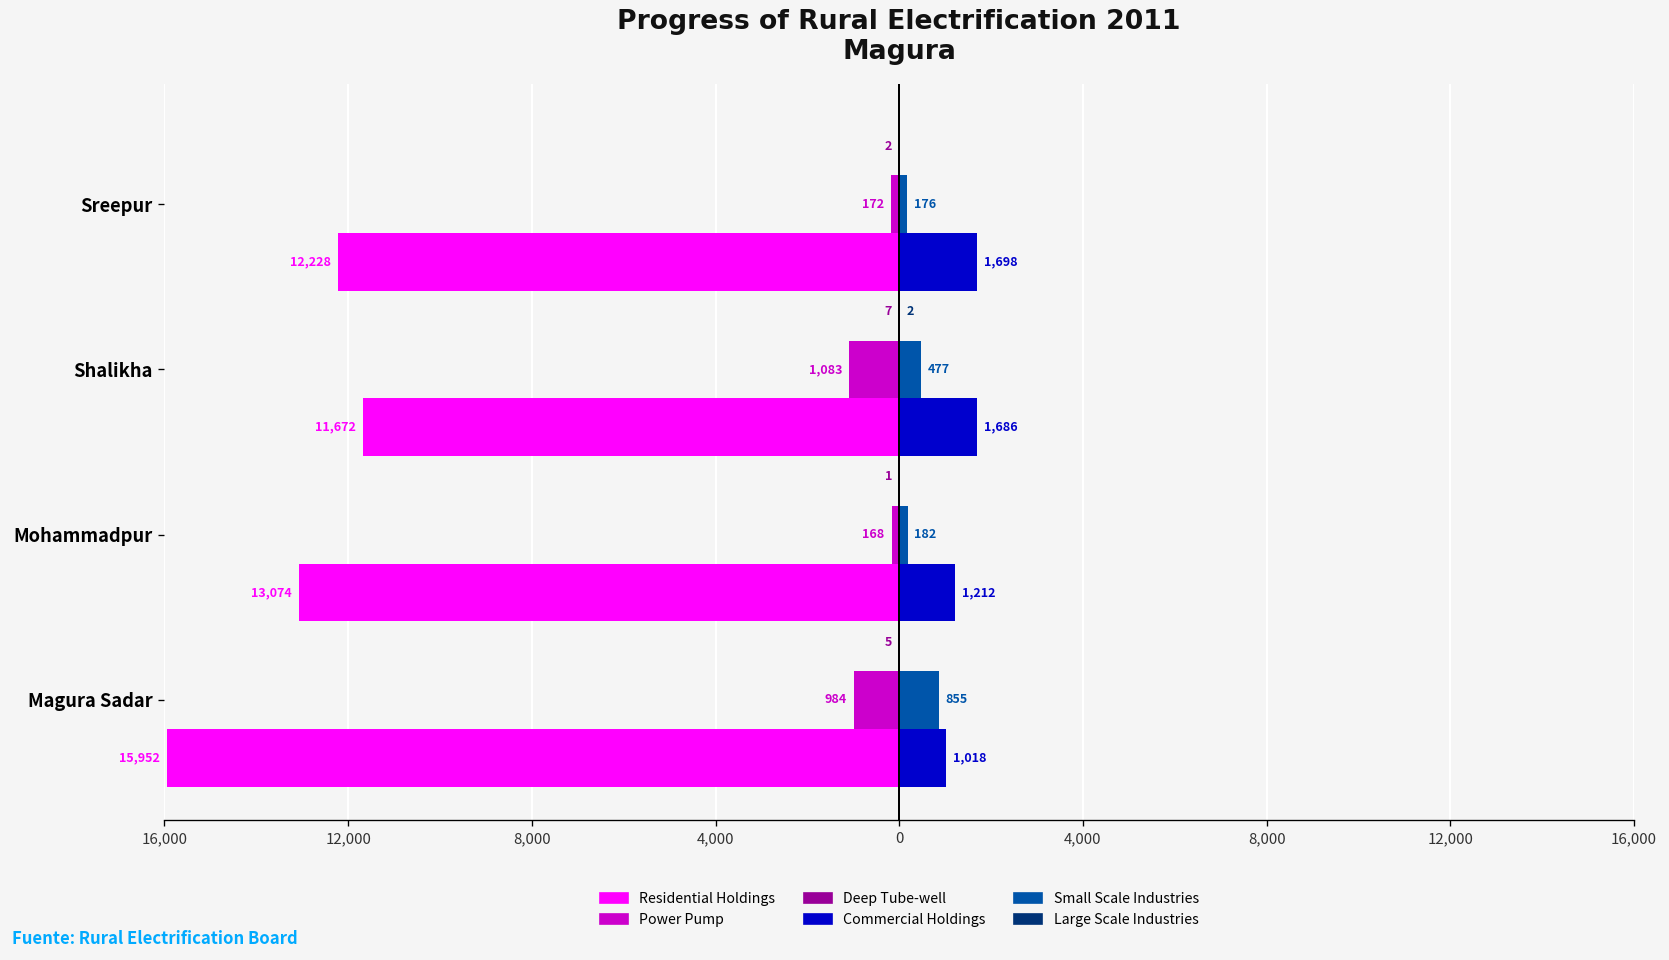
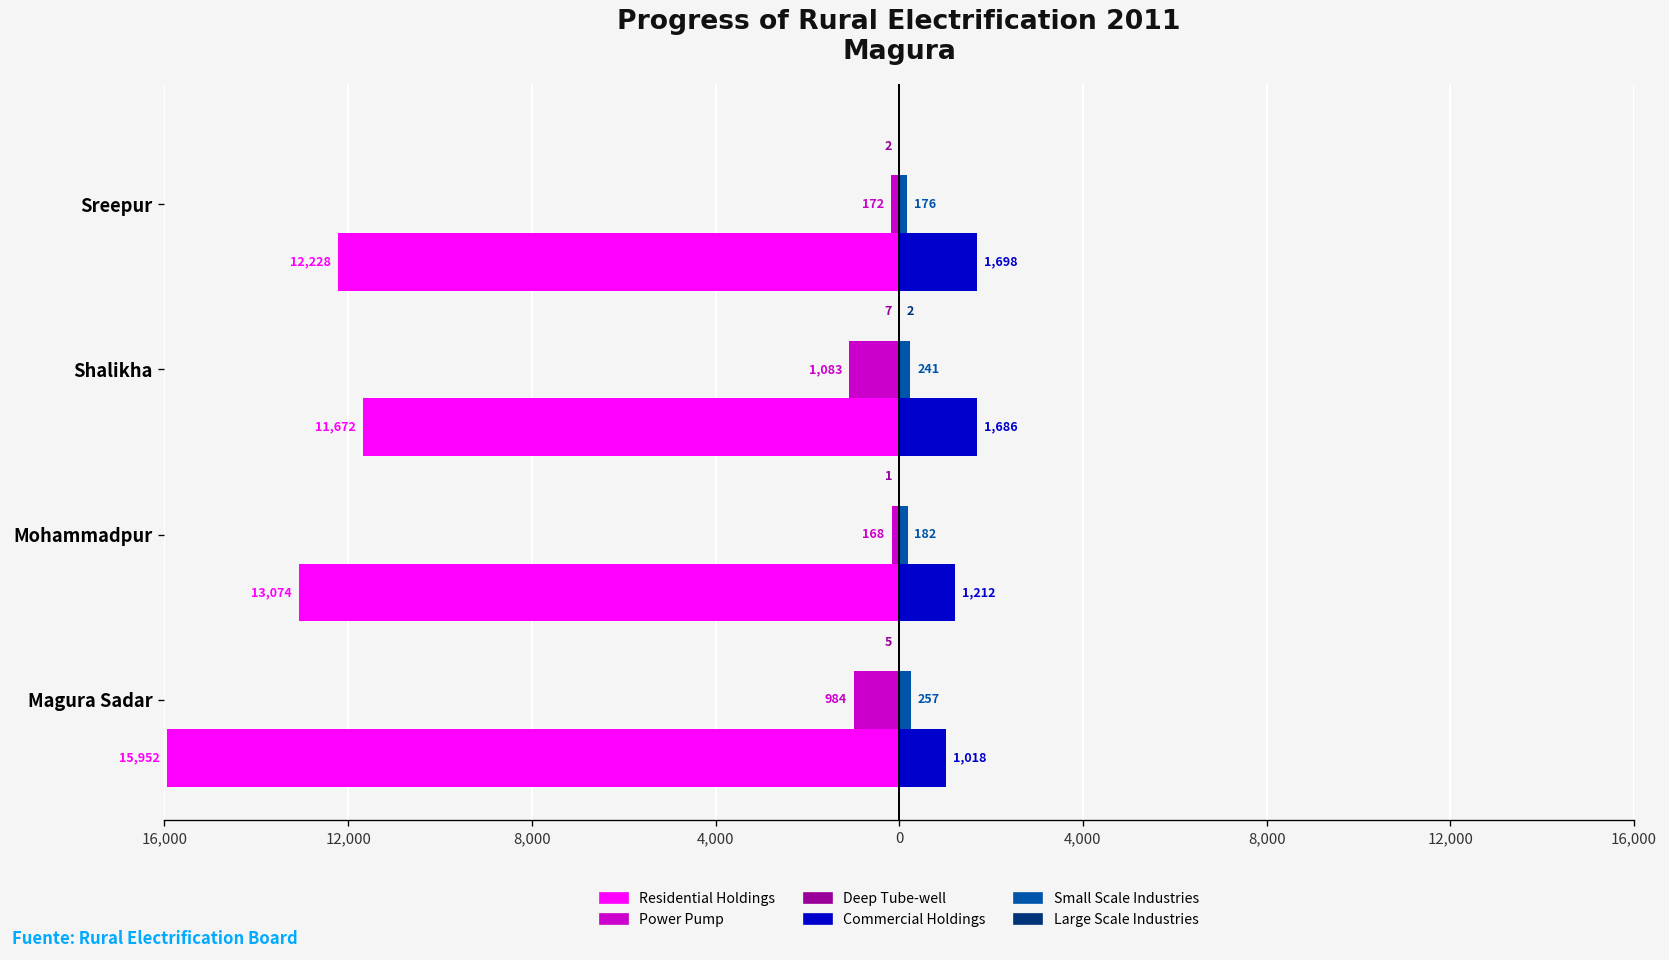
Small Scale Industries, Shalikha: 477 -> 241
Small Scale Industries, Magura Sadar: 855 -> 257
